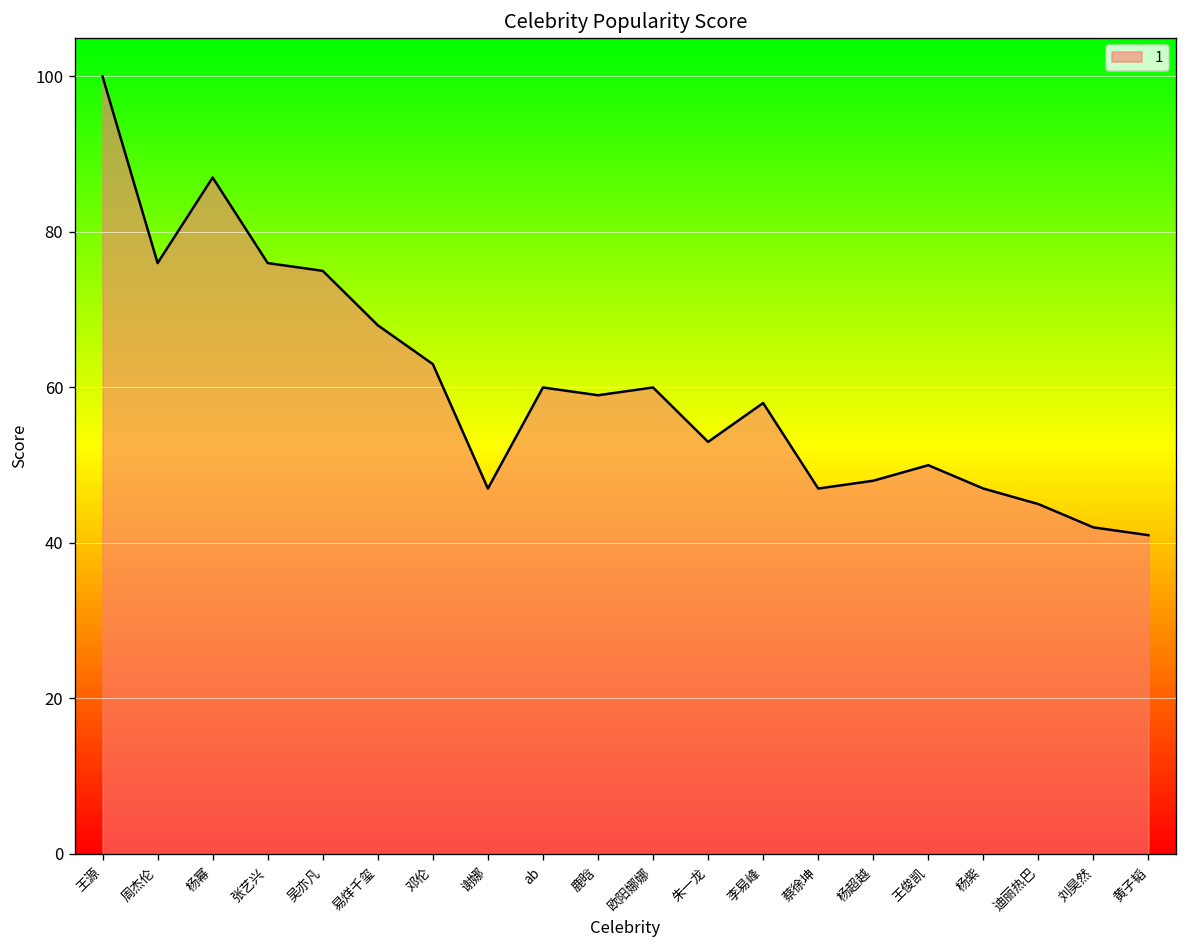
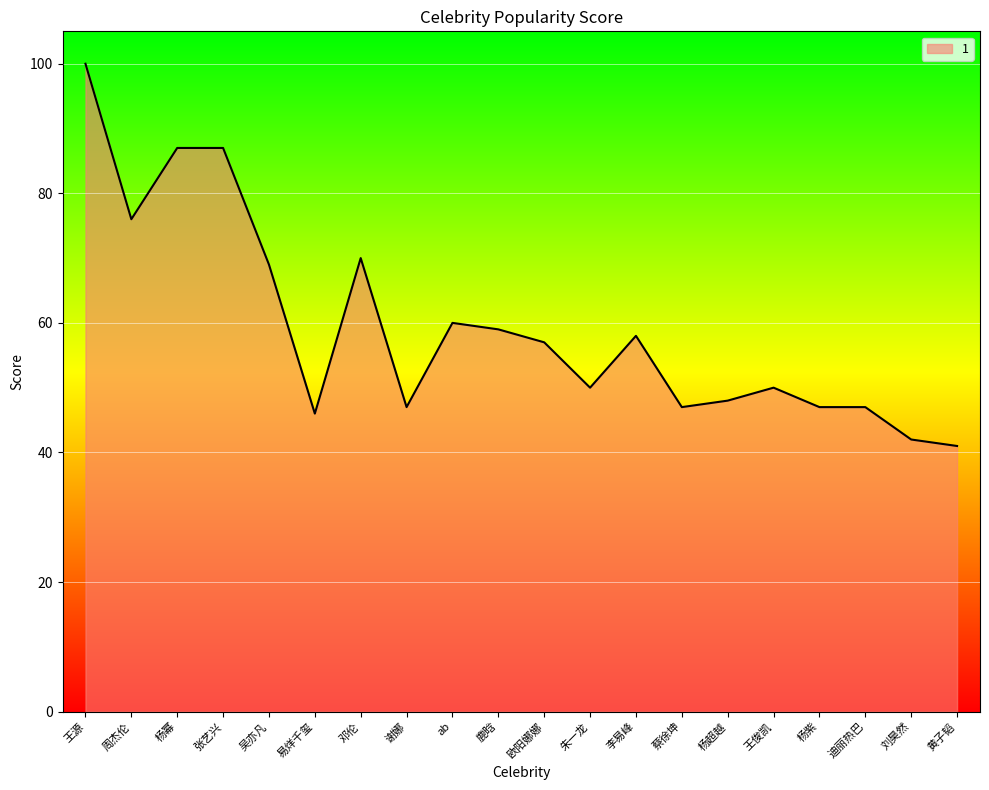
张艺兴: 76 -> 87
吴亦凡: 75 -> 69
易烊千玺: 68 -> 46
邓伦: 63 -> 70
欧阳娜娜: 60 -> 57
朱一龙: 53 -> 50
迪丽热巴: 45 -> 47
